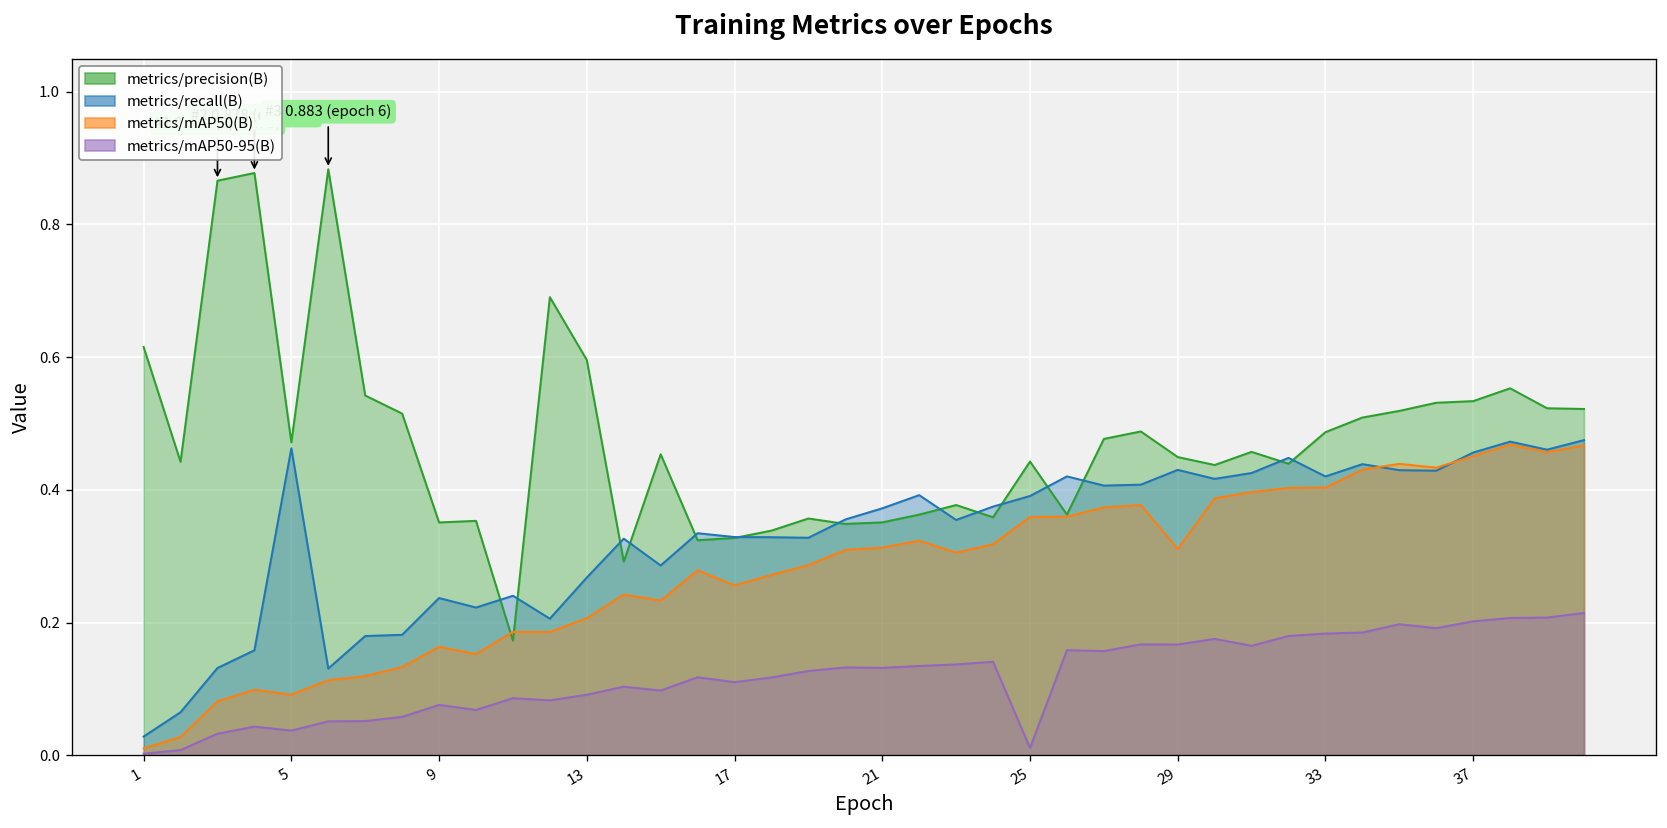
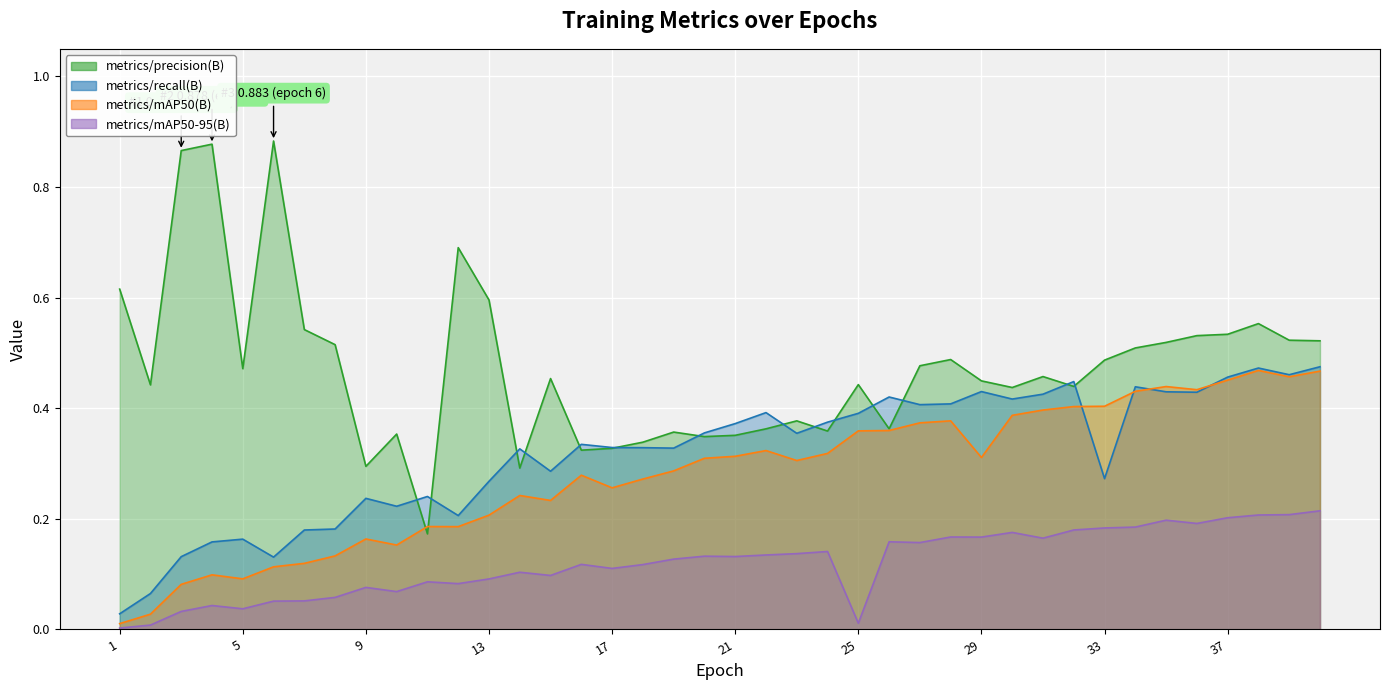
metrics/recall(B), 5: 0.46 -> 0.16
metrics/precision(B), 9: 0.35 -> 0.30
metrics/recall(B), 33: 0.42 -> 0.27
